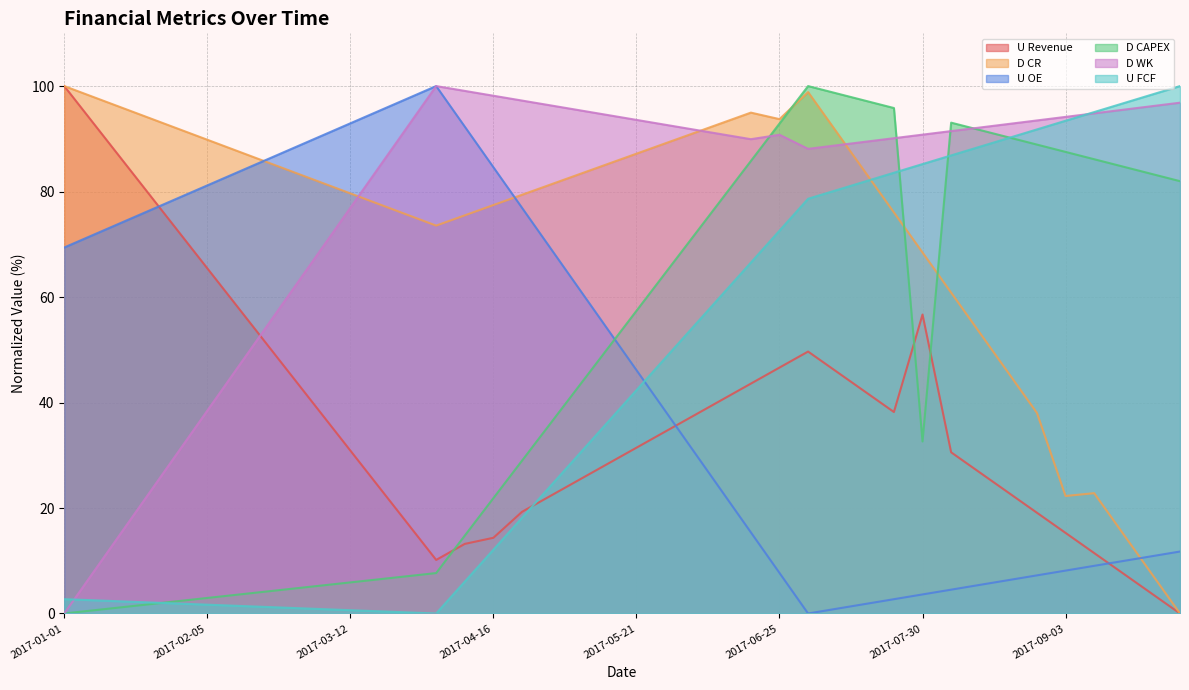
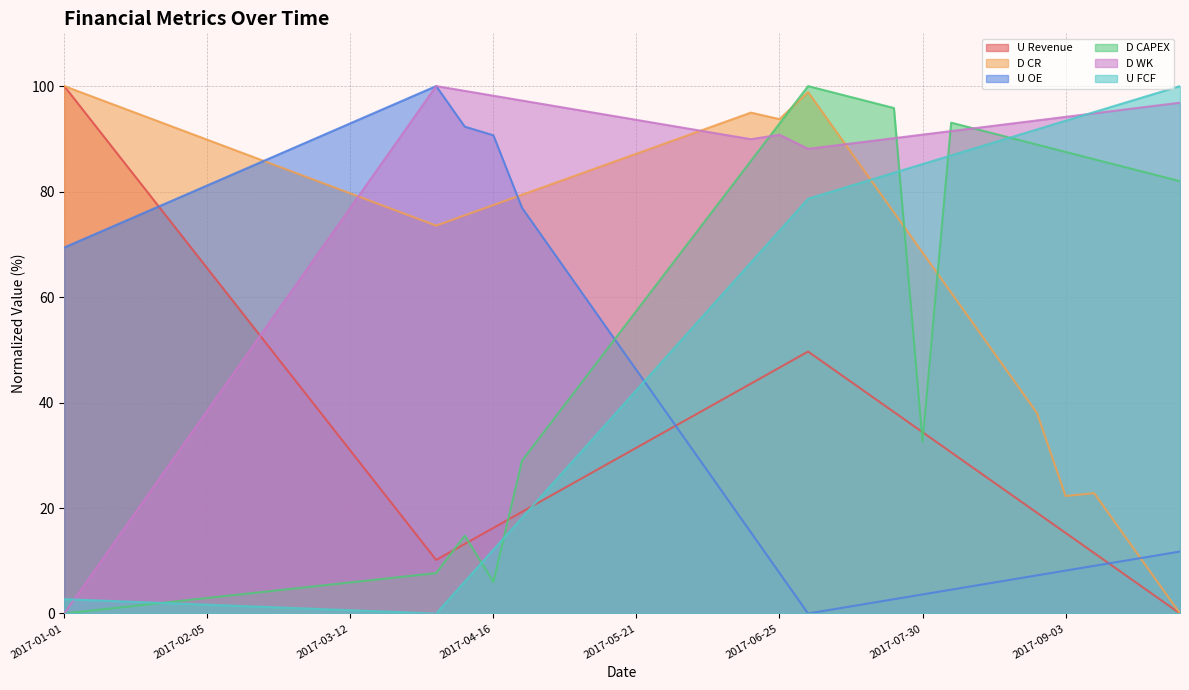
U Revenue, 2017-04-16: 14 -> 16
U OE, 2017-04-16: 85 -> 91
D CAPEX, 2017-04-16: 22 -> 6
U Revenue, 2017-07-30: 57 -> 34
